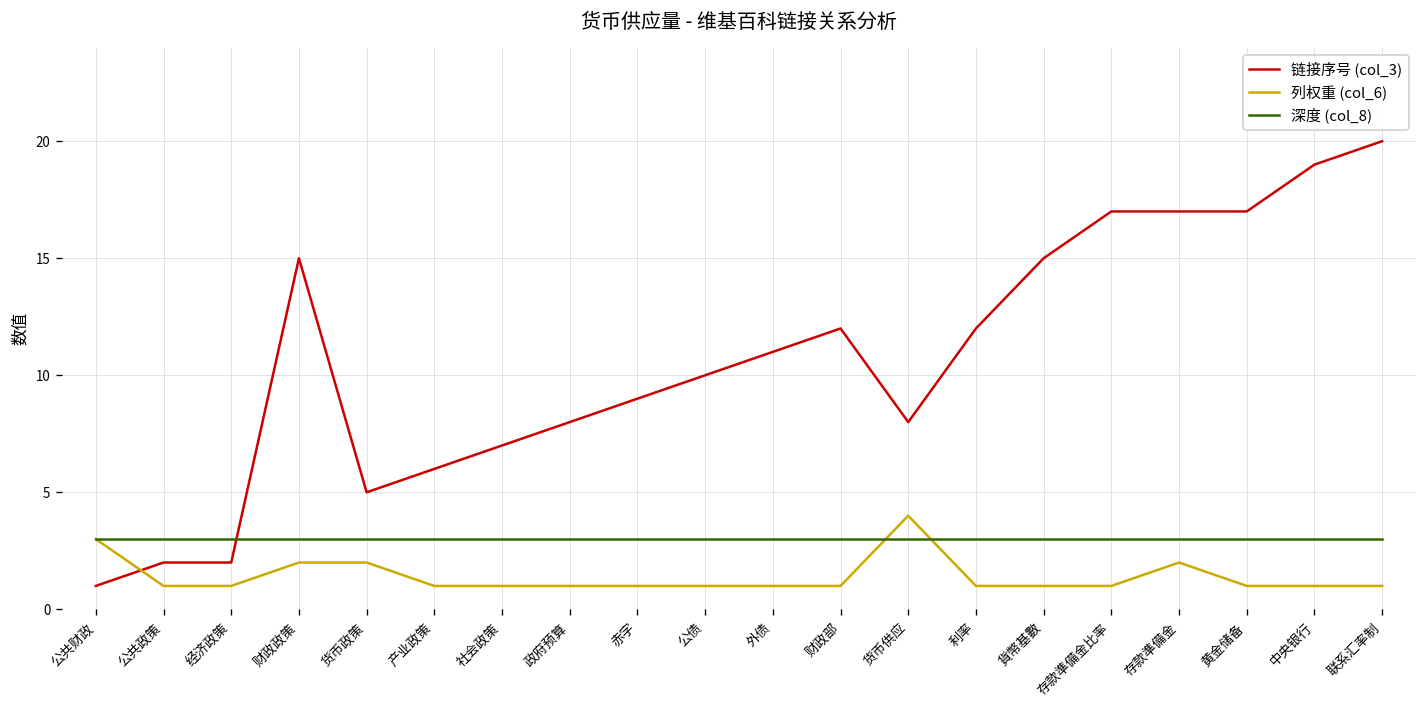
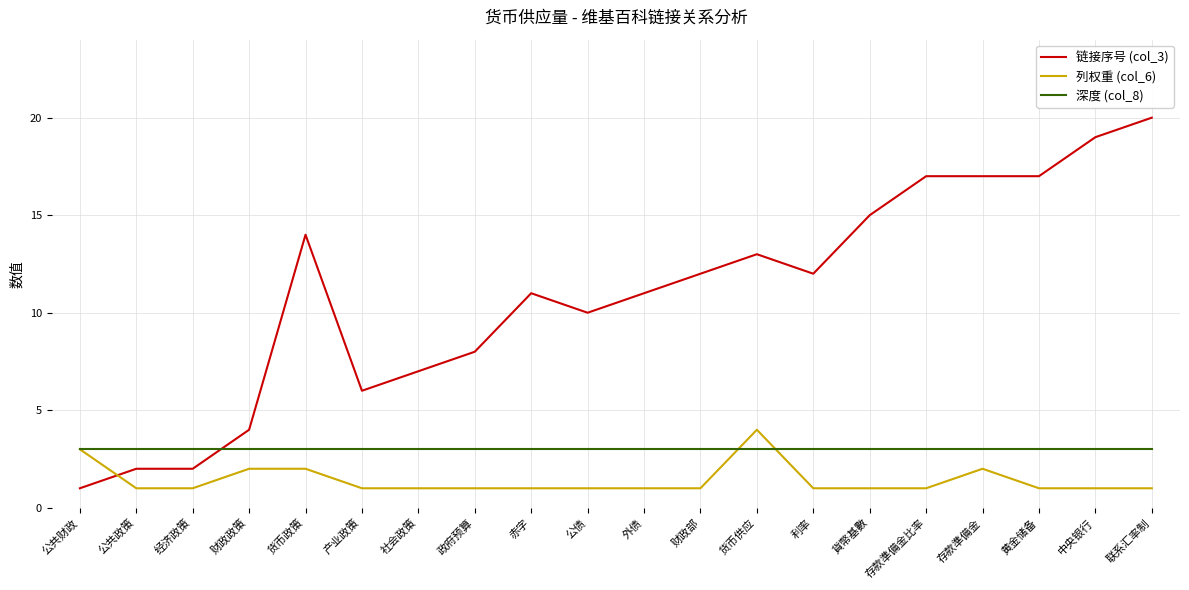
链接序号 (col_3), 财政政策: 15 -> 4
链接序号 (col_3), 货币政策: 5 -> 14
链接序号 (col_3), 赤字: 9 -> 11
链接序号 (col_3), 货币供应: 8 -> 13
